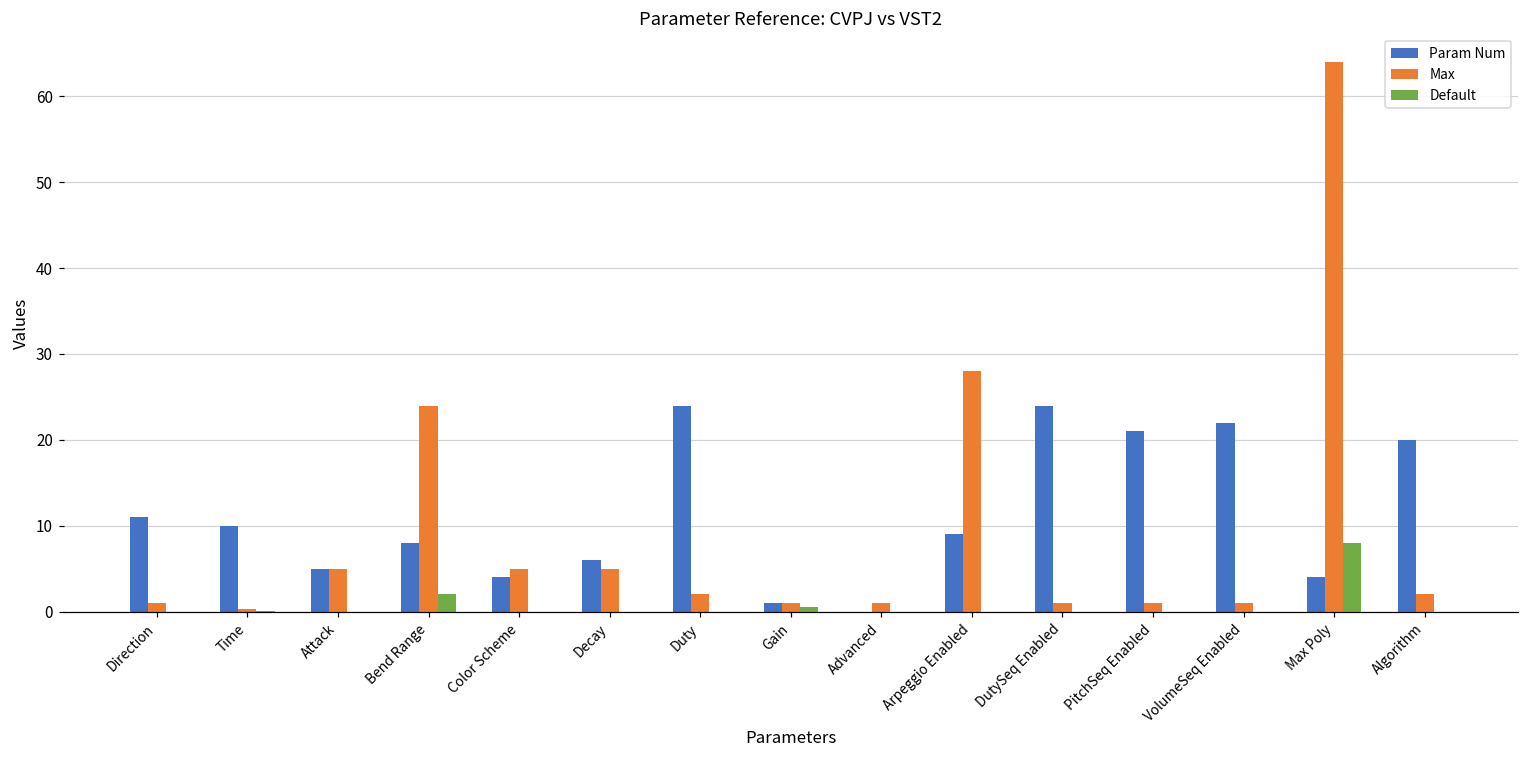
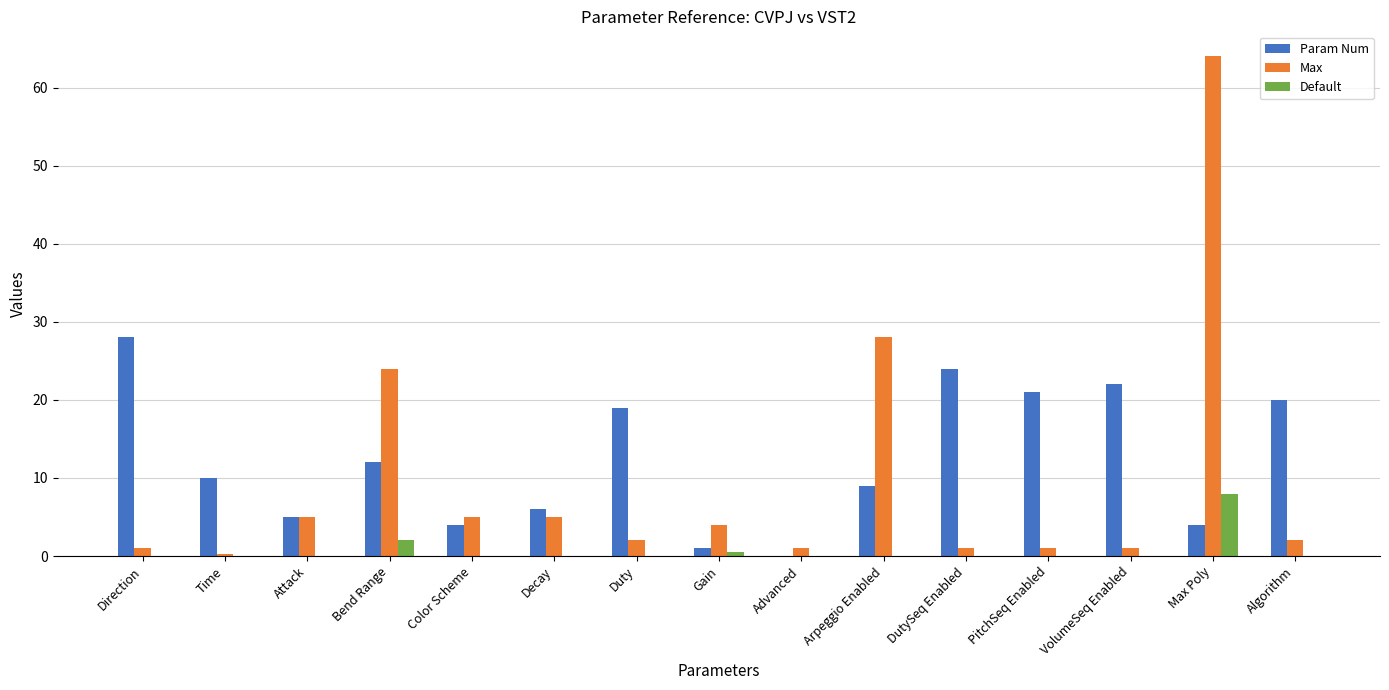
Param Num, Direction: 11 -> 28
Param Num, Bend Range: 8 -> 12
Param Num, Duty: 24 -> 19
Max, Gain: 1 -> 4
